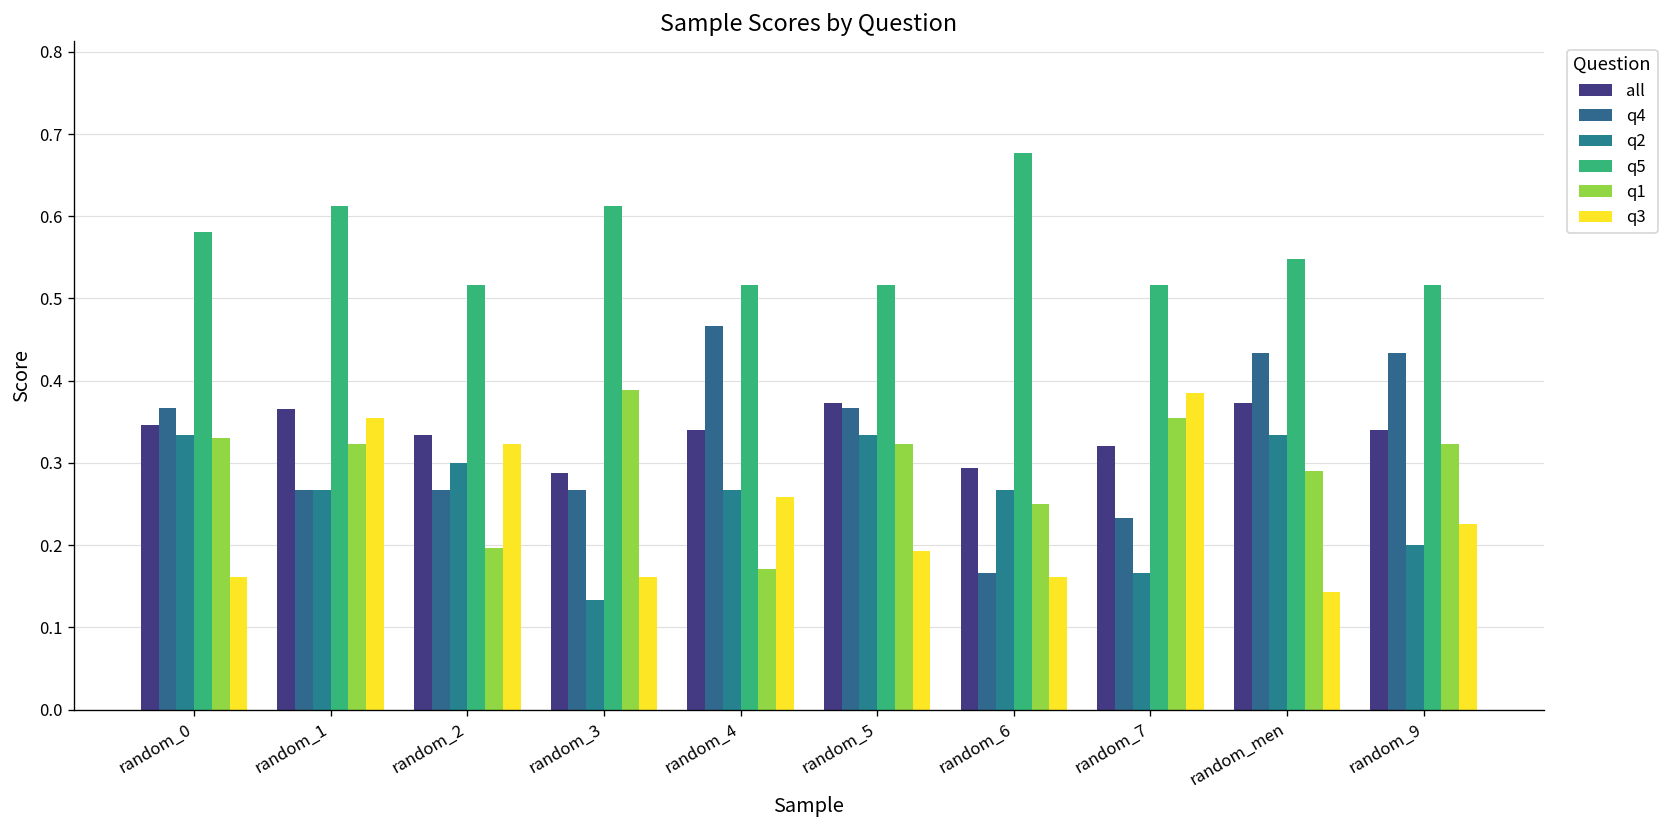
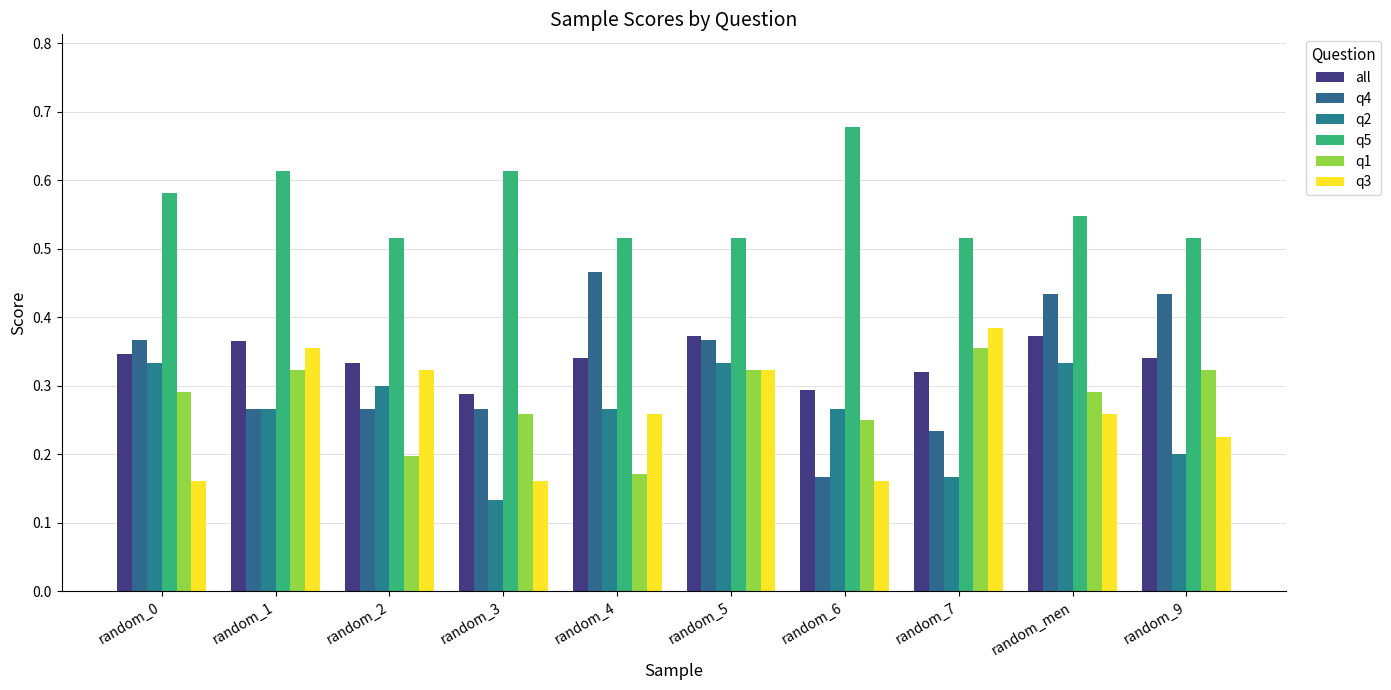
q1, random_0: 0.33 -> 0.29
q1, random_3: 0.39 -> 0.26
q3, random_5: 0.19 -> 0.32
q3, random_men: 0.14 -> 0.26
